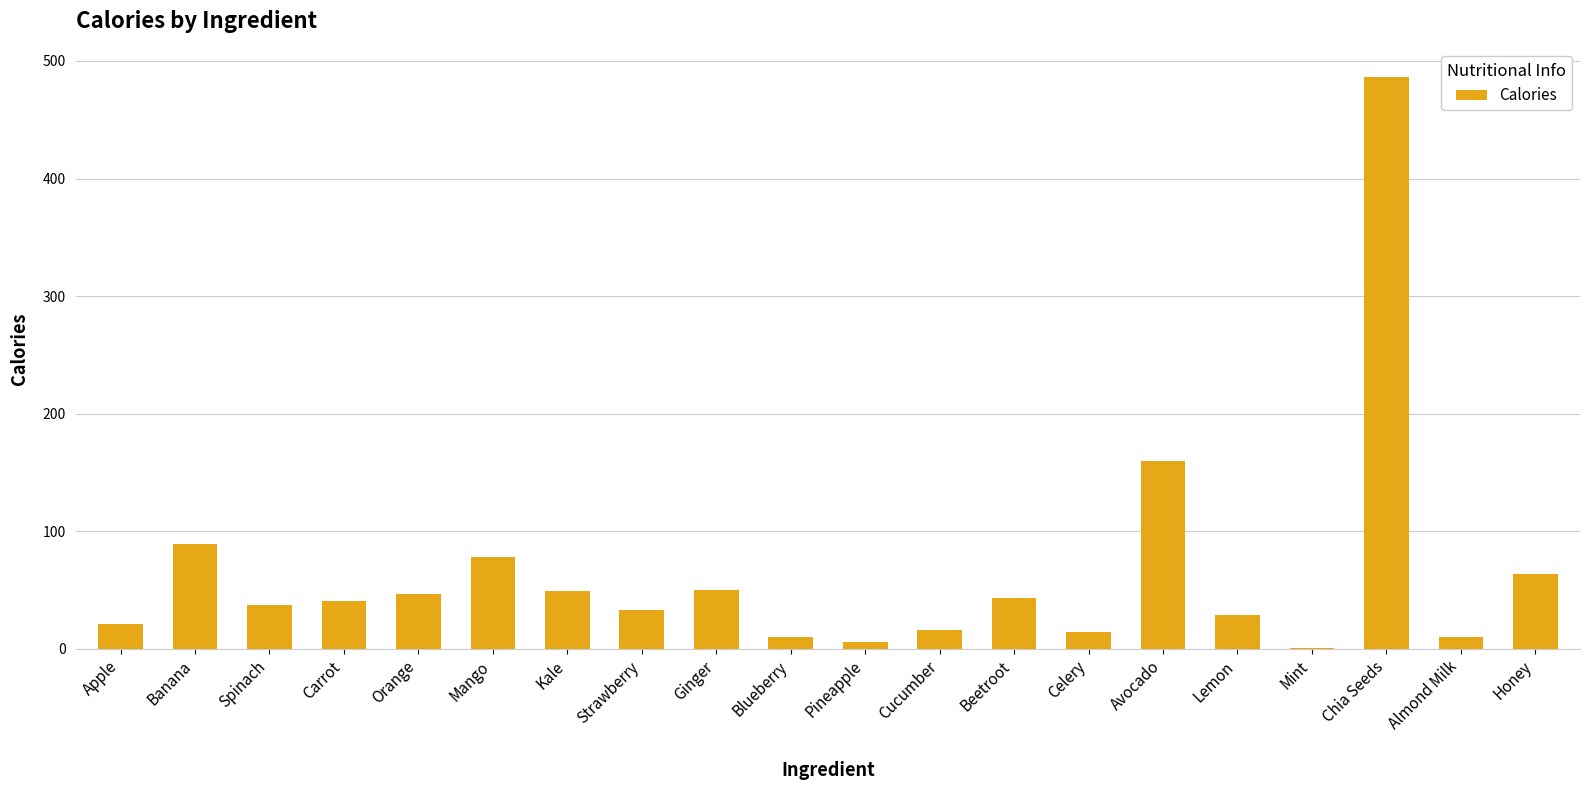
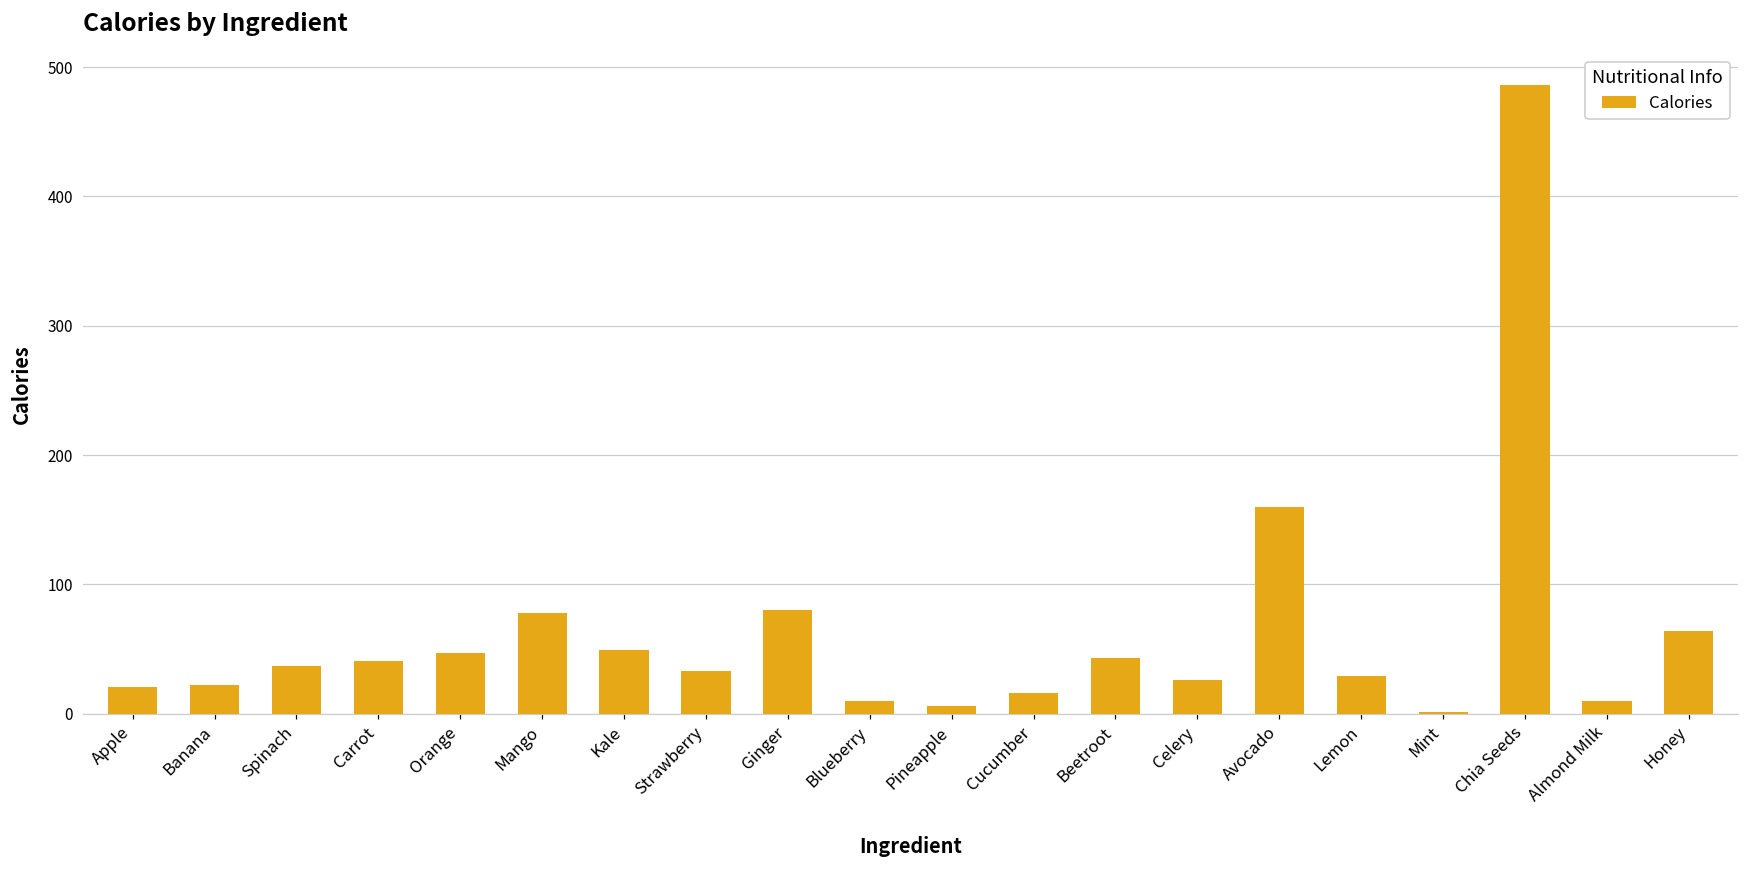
Banana: 89 -> 22
Ginger: 50 -> 80
Celery: 14 -> 26
